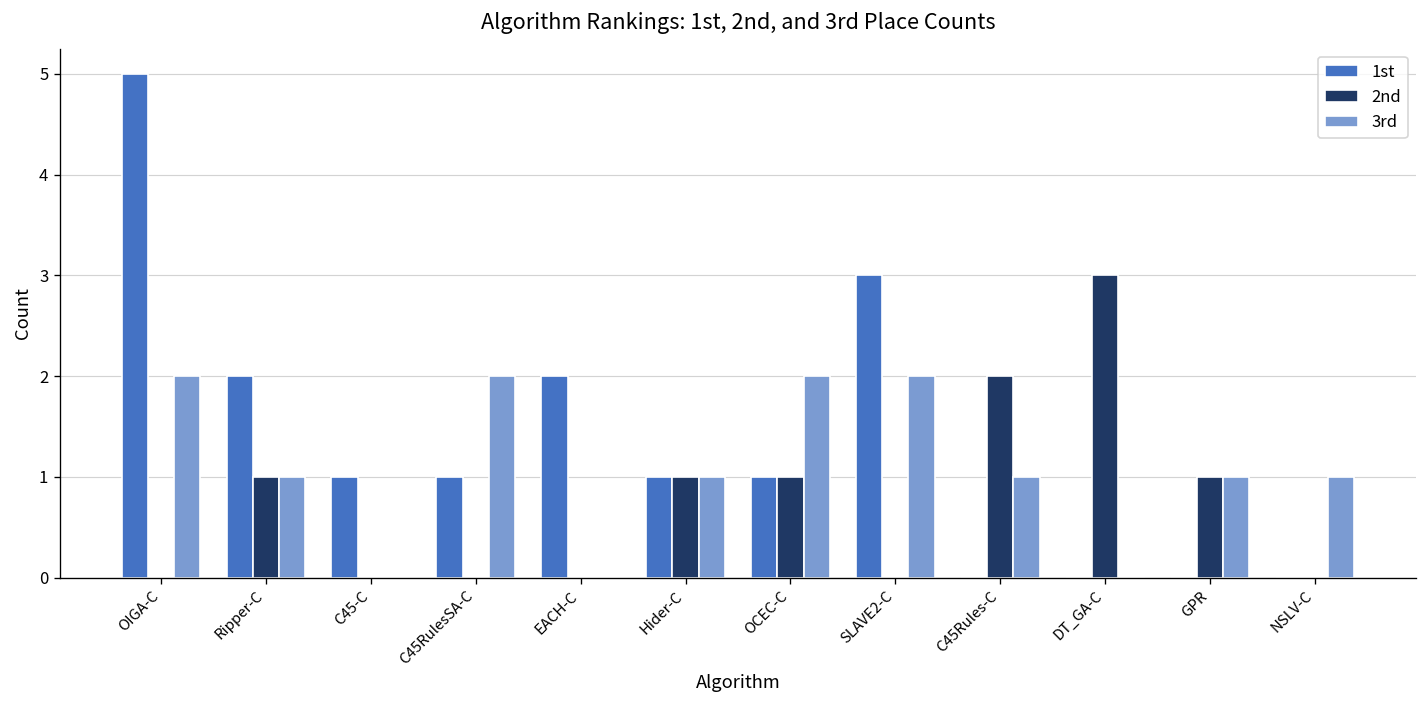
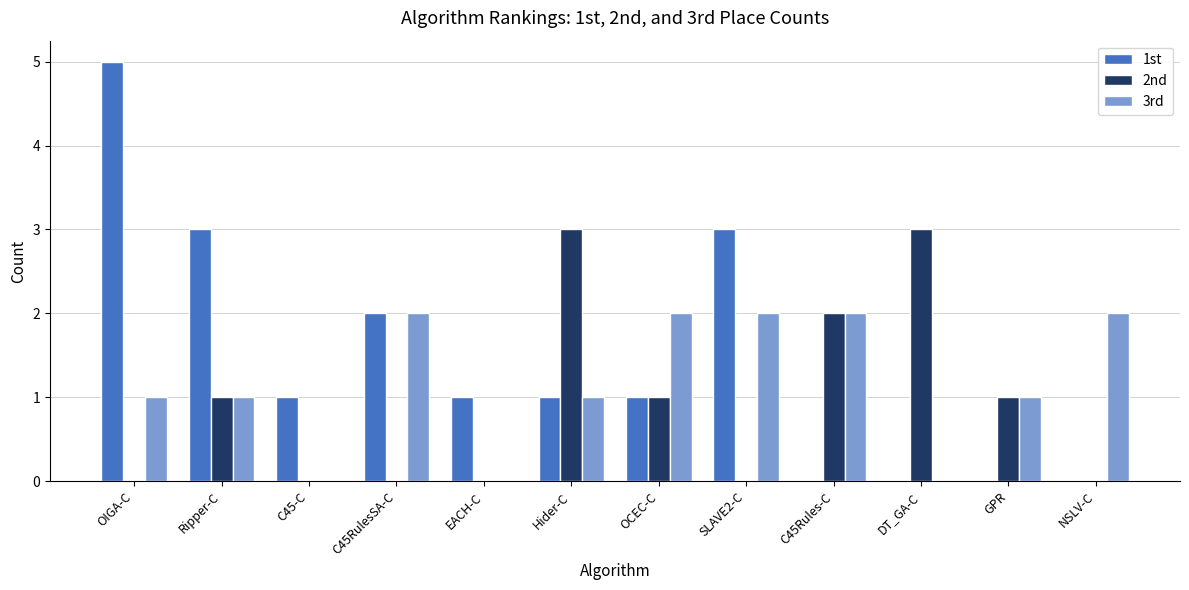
3rd, OIGA-C: 2 -> 1
1st, Ripper-C: 2 -> 3
1st, C45RulesSA-C: 1 -> 2
1st, EACH-C: 2 -> 1
2nd, Hider-C: 1 -> 3
3rd, C45Rules-C: 1 -> 2
3rd, NSLV-C: 1 -> 2
